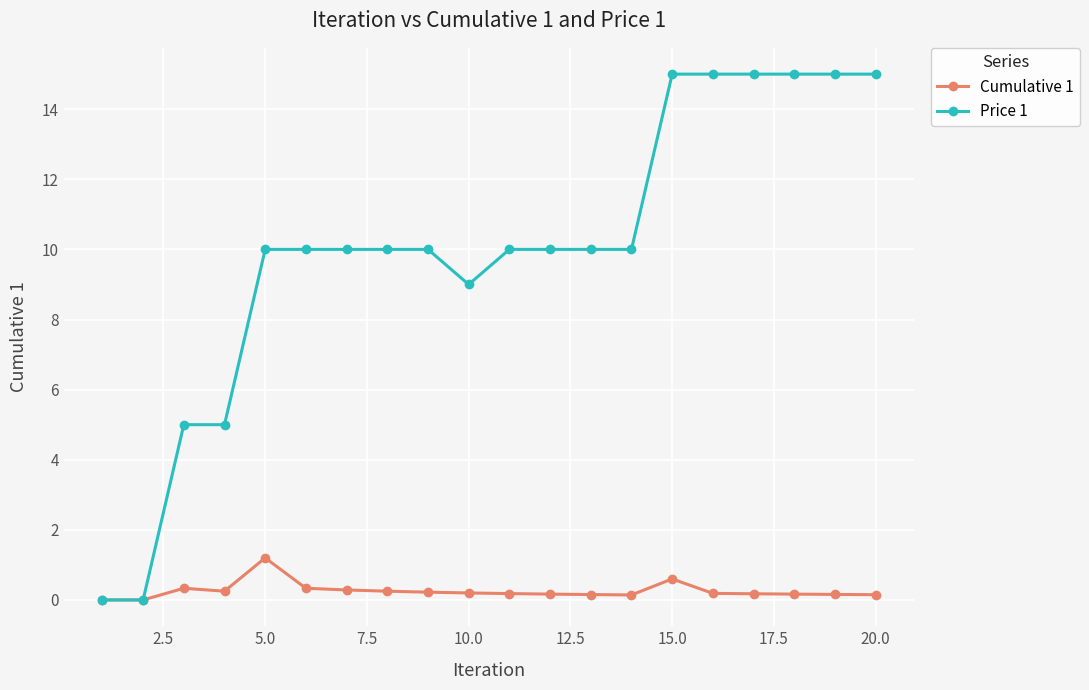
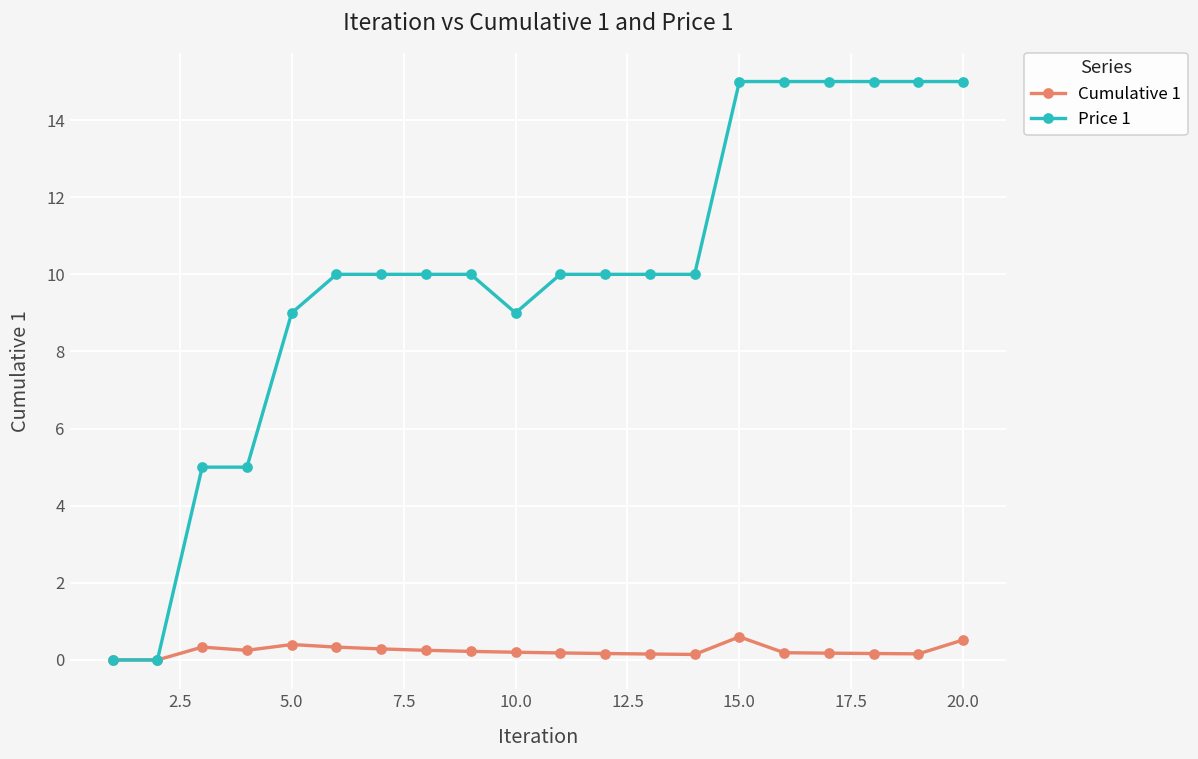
Cumulative 1, 5.0: 1.2 -> 0.4
Price 1, 5.0: 10 -> 9
Cumulative 1, 20.0: 0.2 -> 0.5
